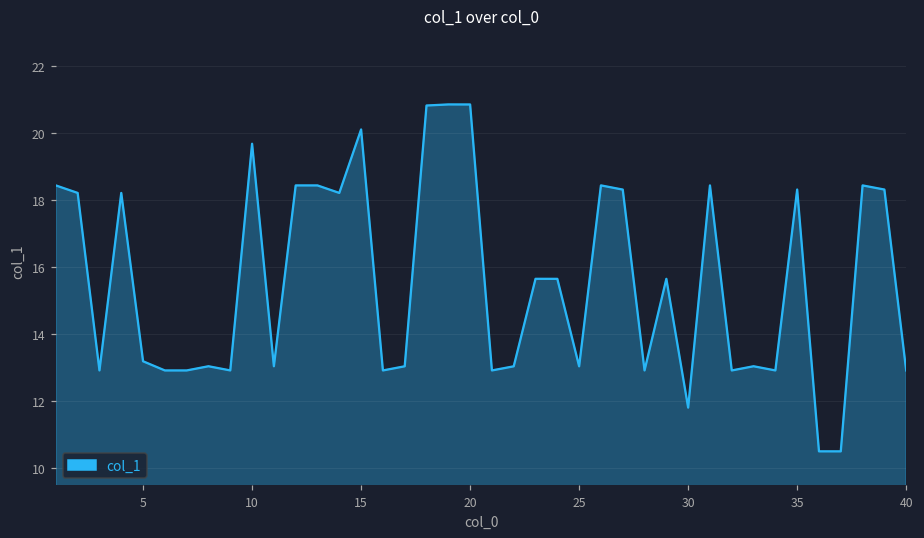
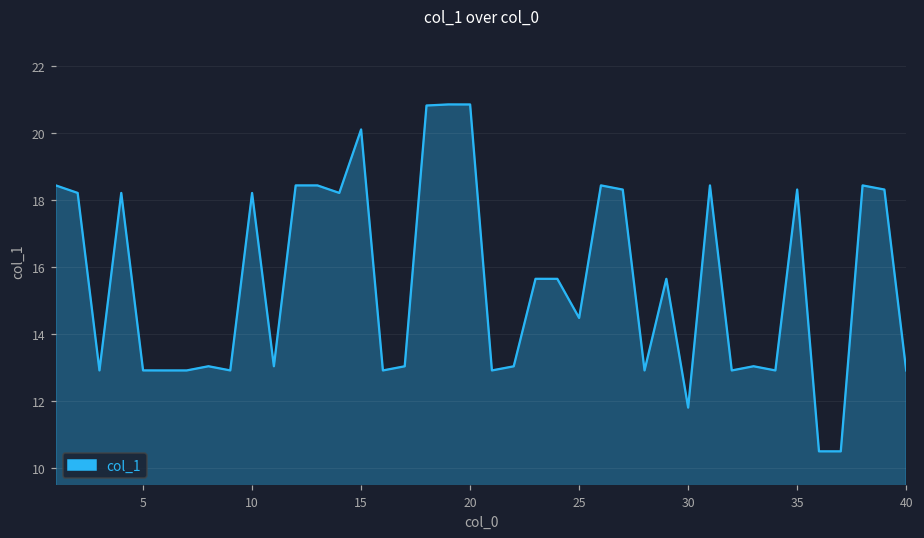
5: 13.2 -> 12.9
10: 19.7 -> 18.2
25: 13.0 -> 14.5
